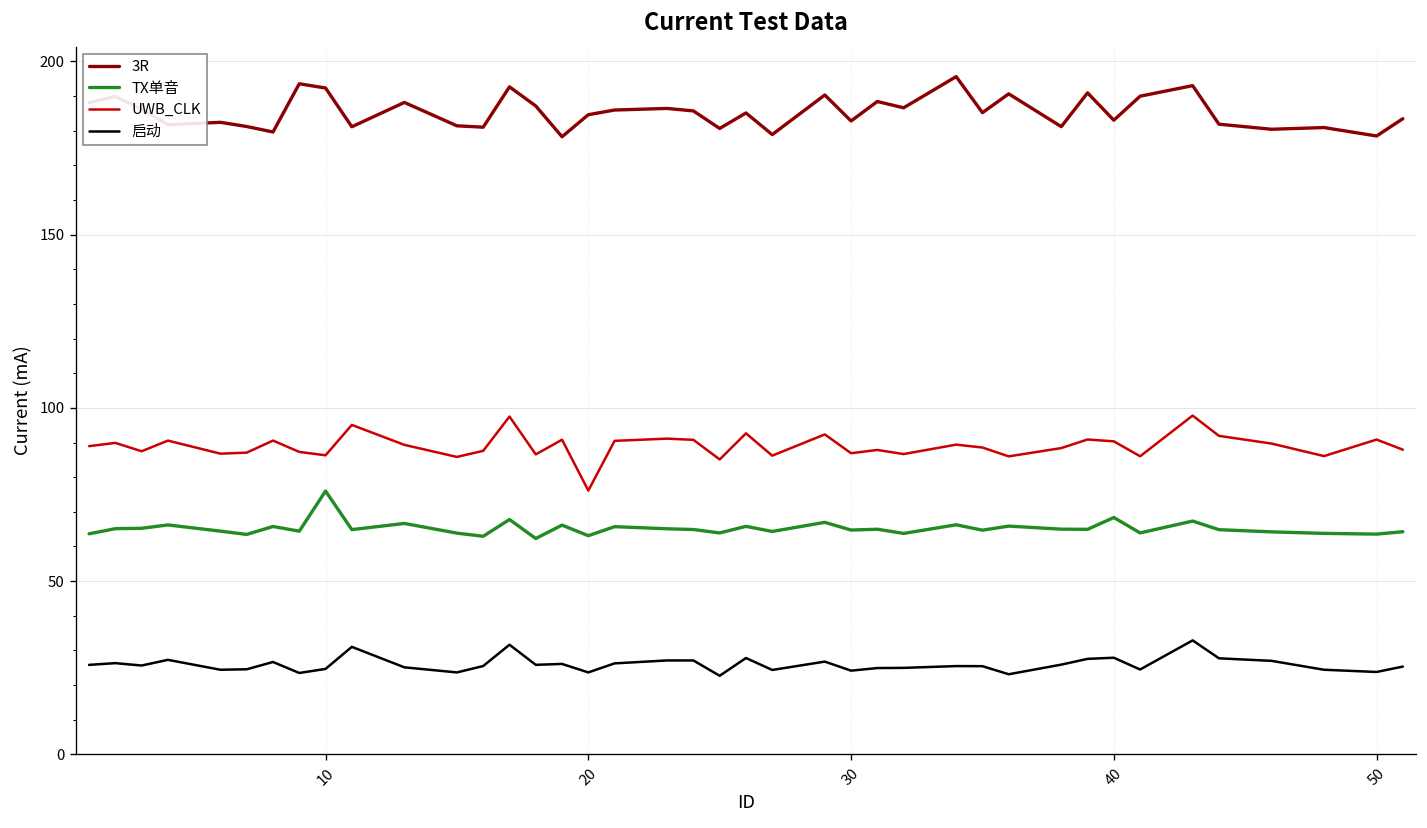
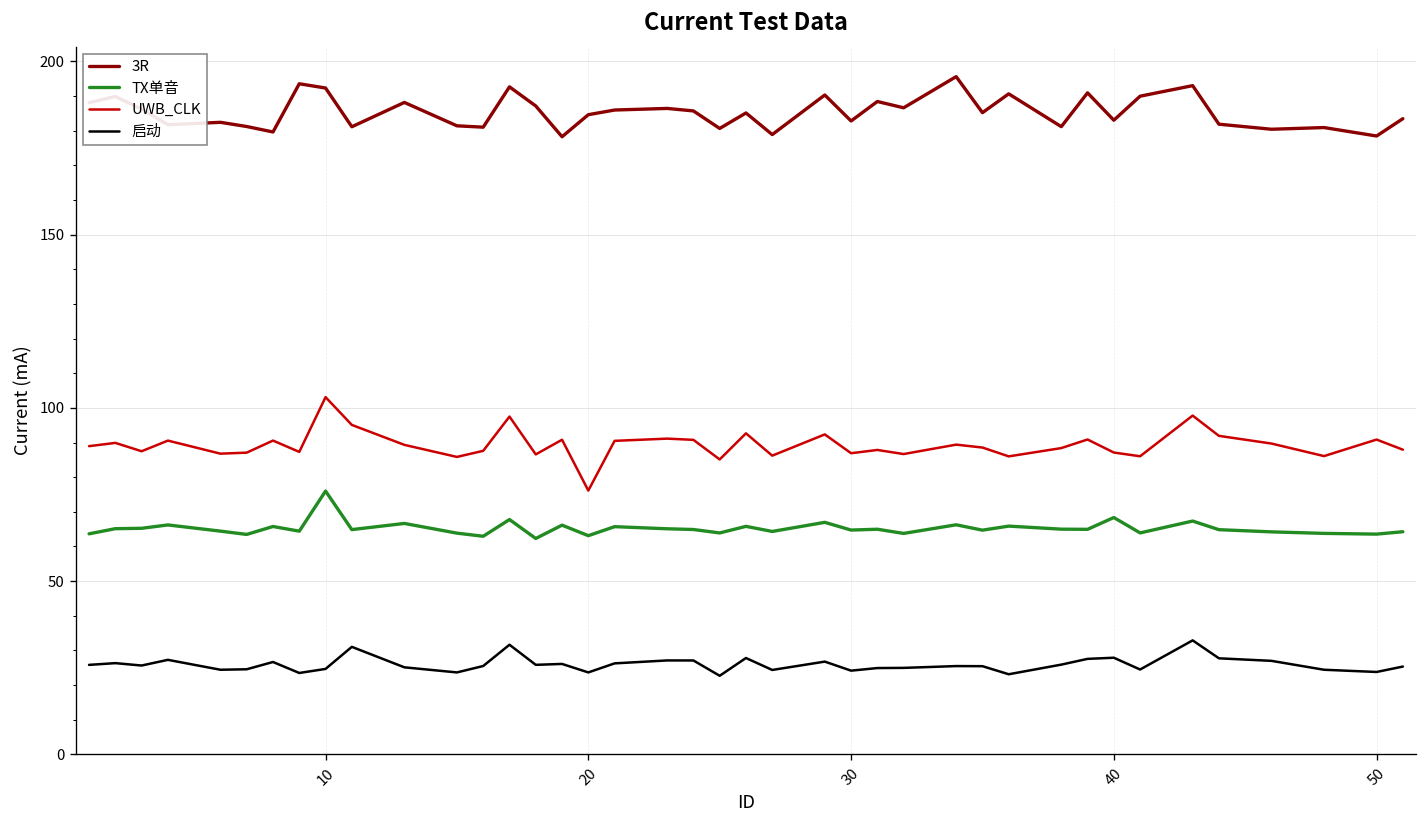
UWB_CLK, 10: 86 -> 103
UWB_CLK, 40: 90 -> 87
